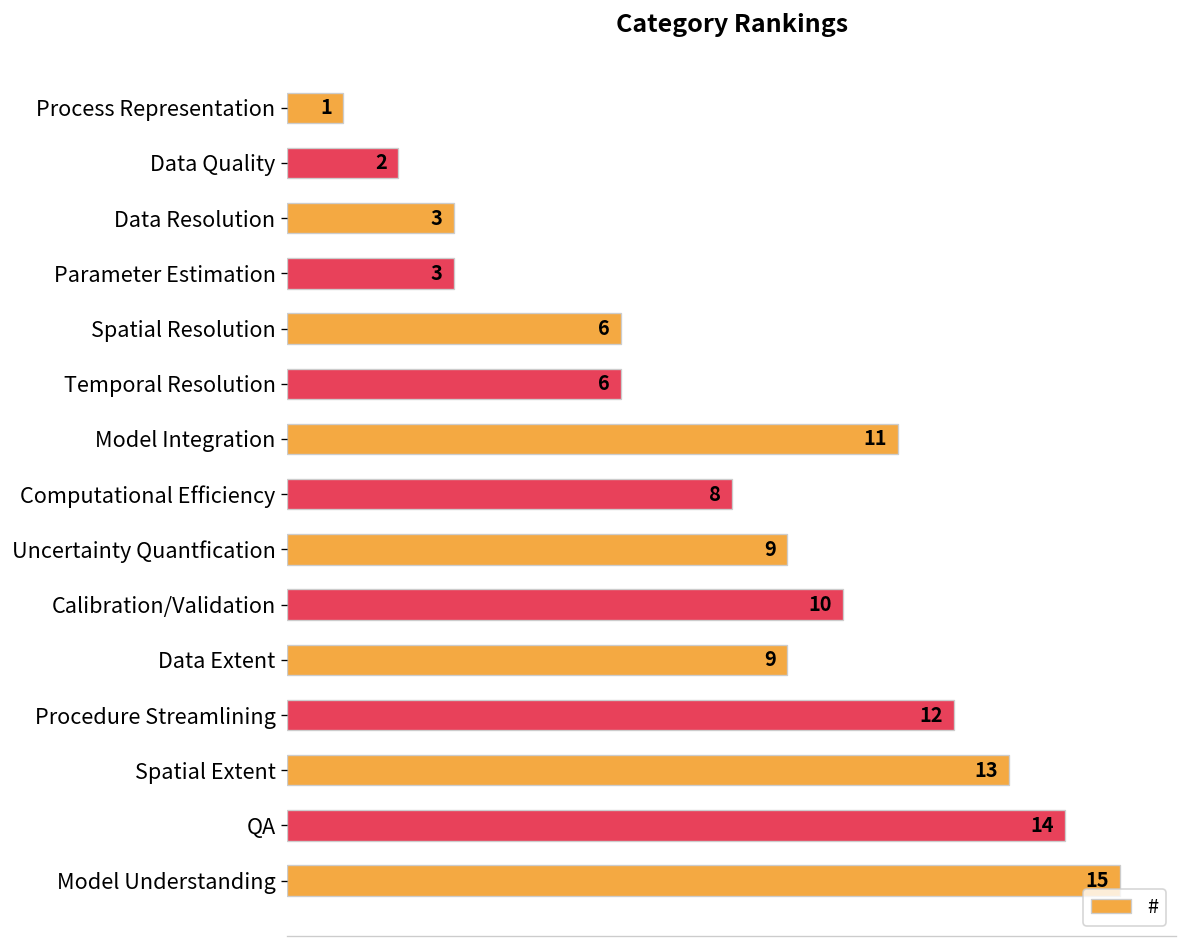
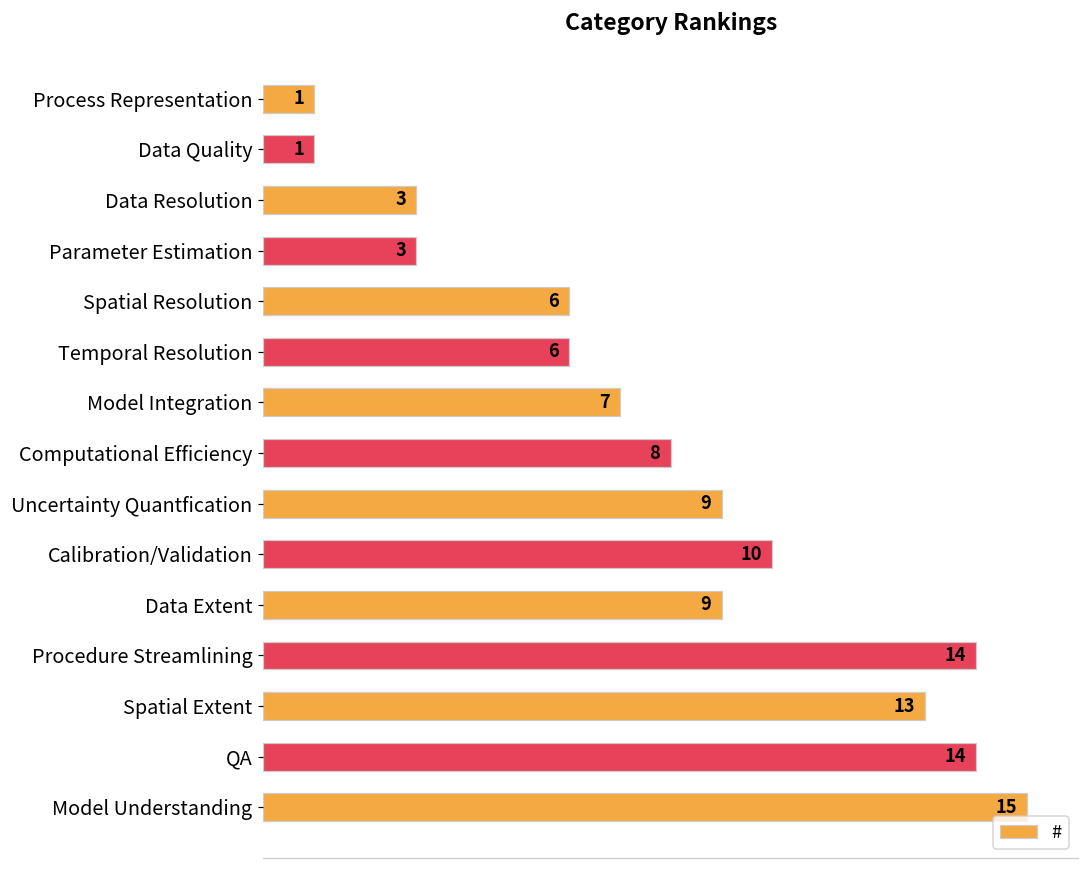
Data Quality: 2 -> 1
Model Integration: 11 -> 7
Procedure Streamlining: 12 -> 14
